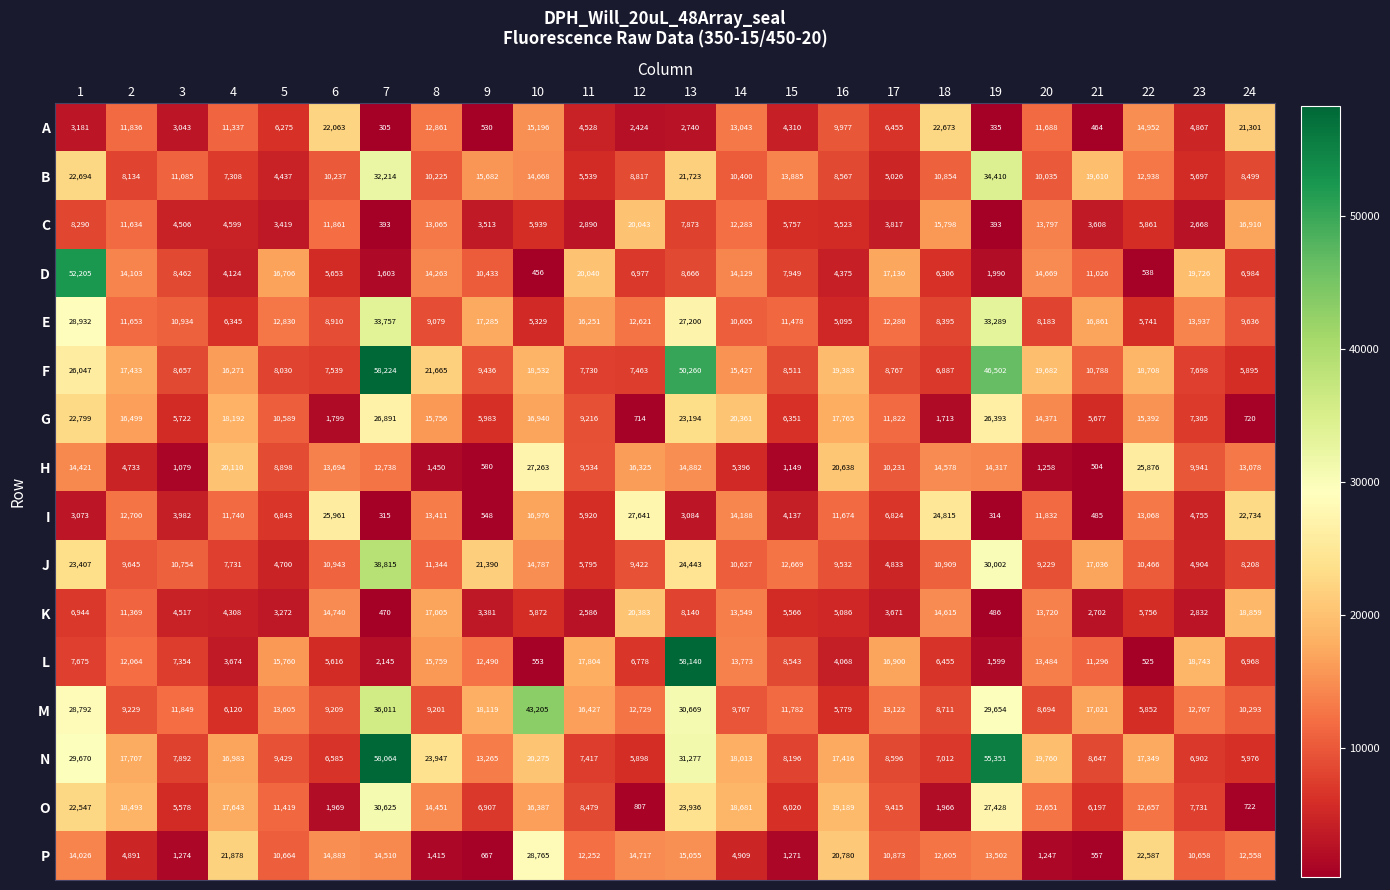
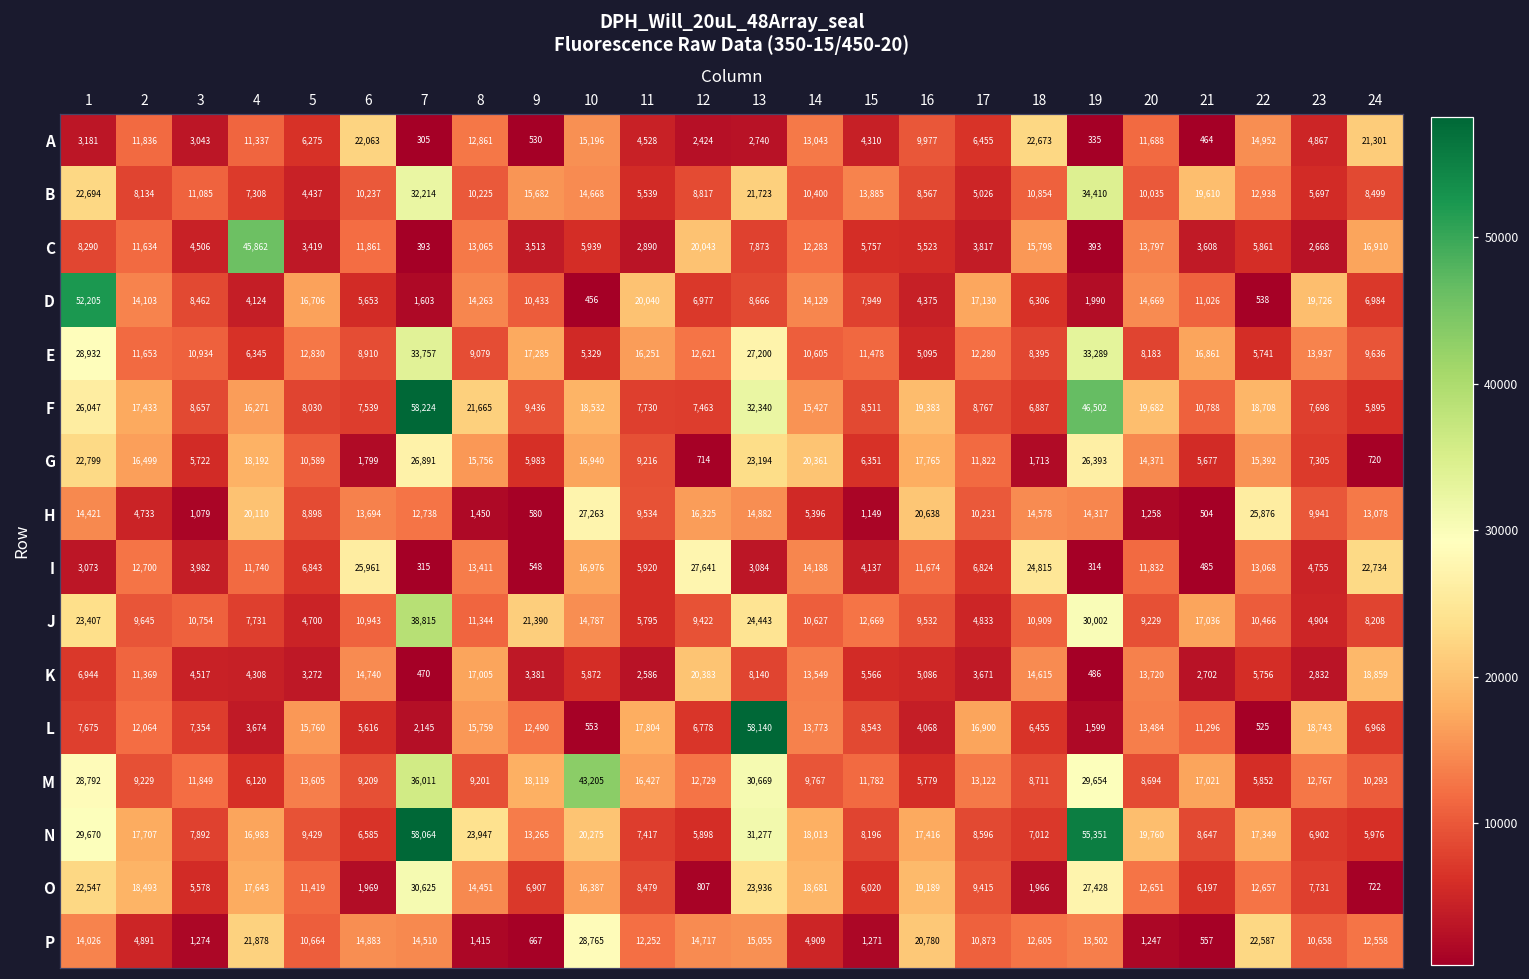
C, 4: 4,599 -> 45,862
F, 13: 50,260 -> 32,340
